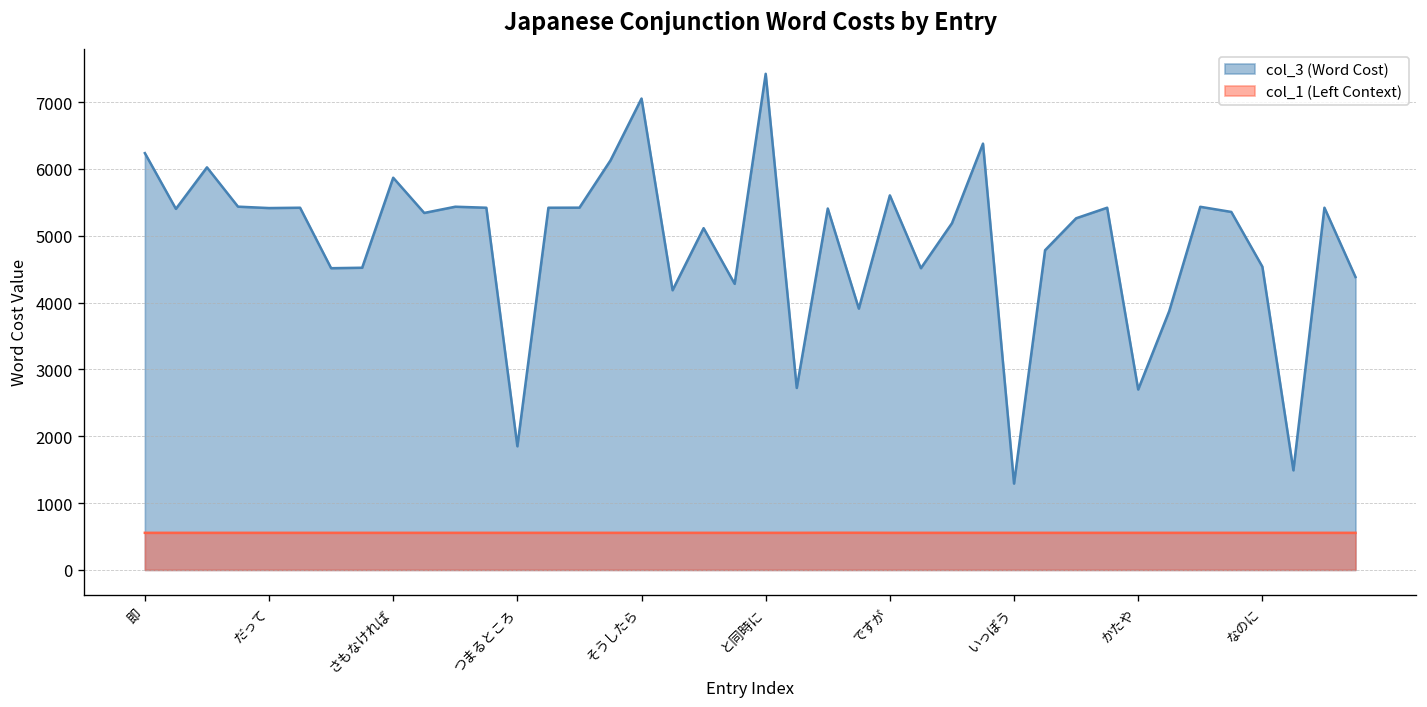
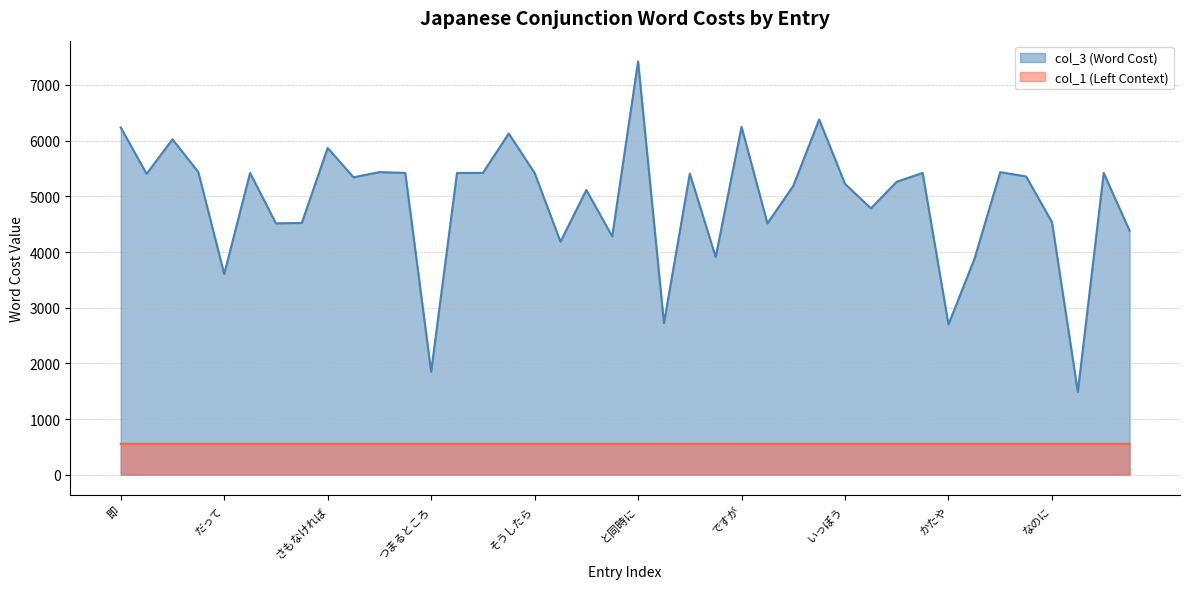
col_3 (Word Cost), だって: 5400 -> 3600
col_3 (Word Cost), そうしたら: 7100 -> 5400
col_3 (Word Cost), ですが: 5600 -> 6200
col_3 (Word Cost), いっぽう: 1300 -> 5200
